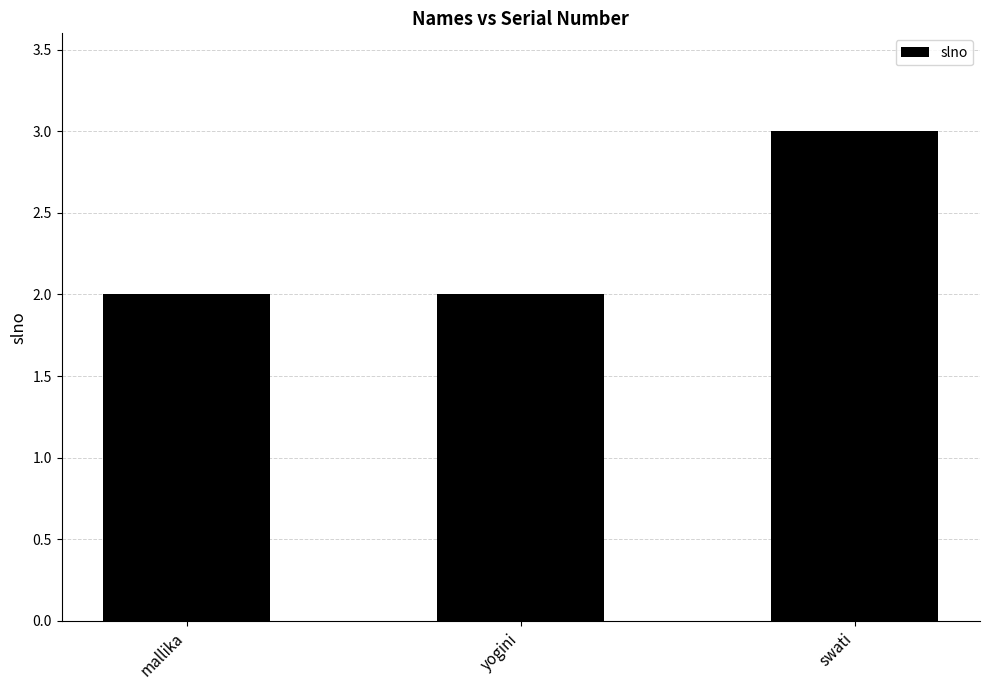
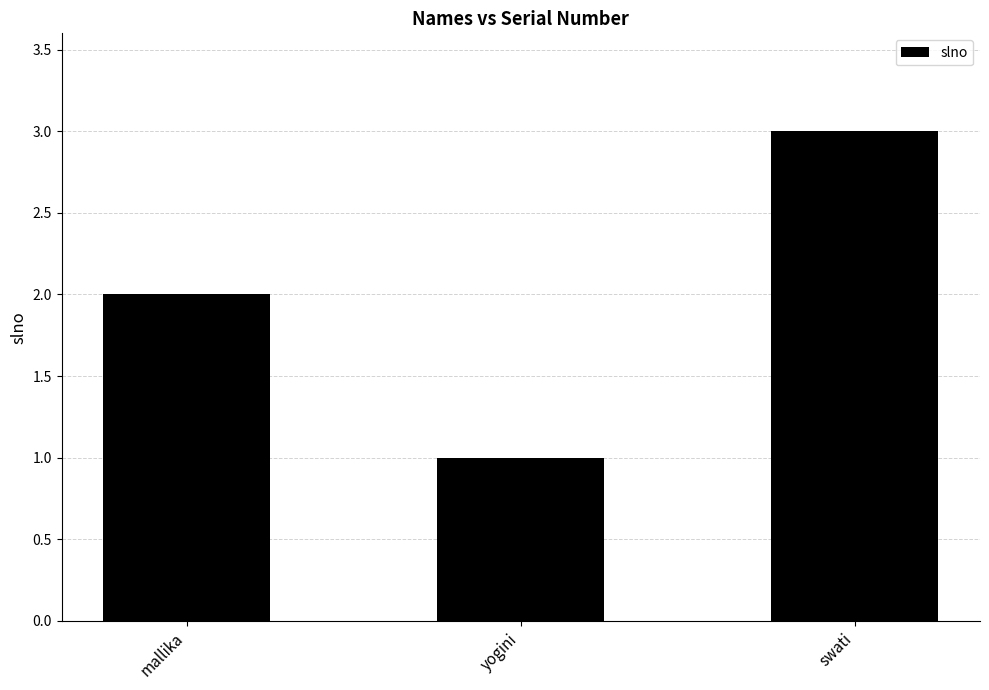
yogini: 2 -> 1
